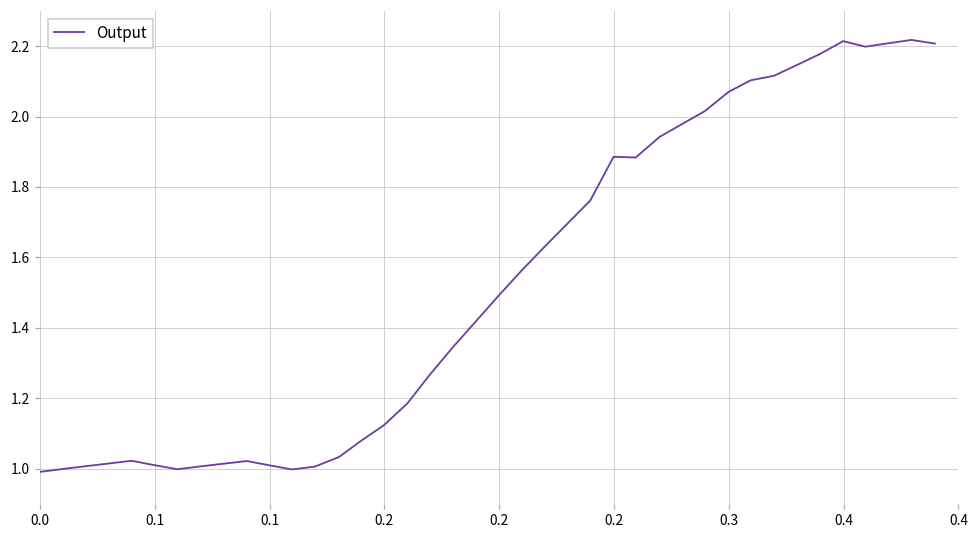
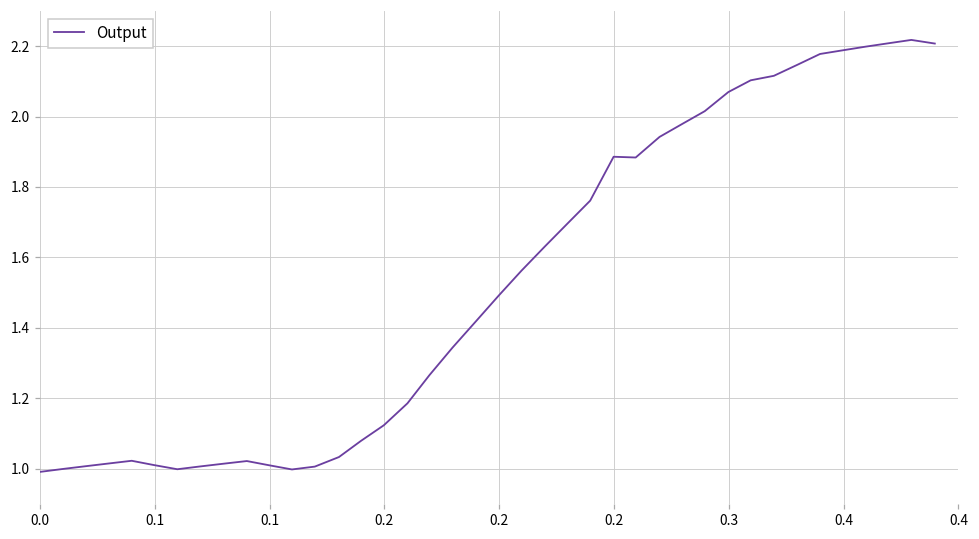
0.4: 2.21 -> 2.19
